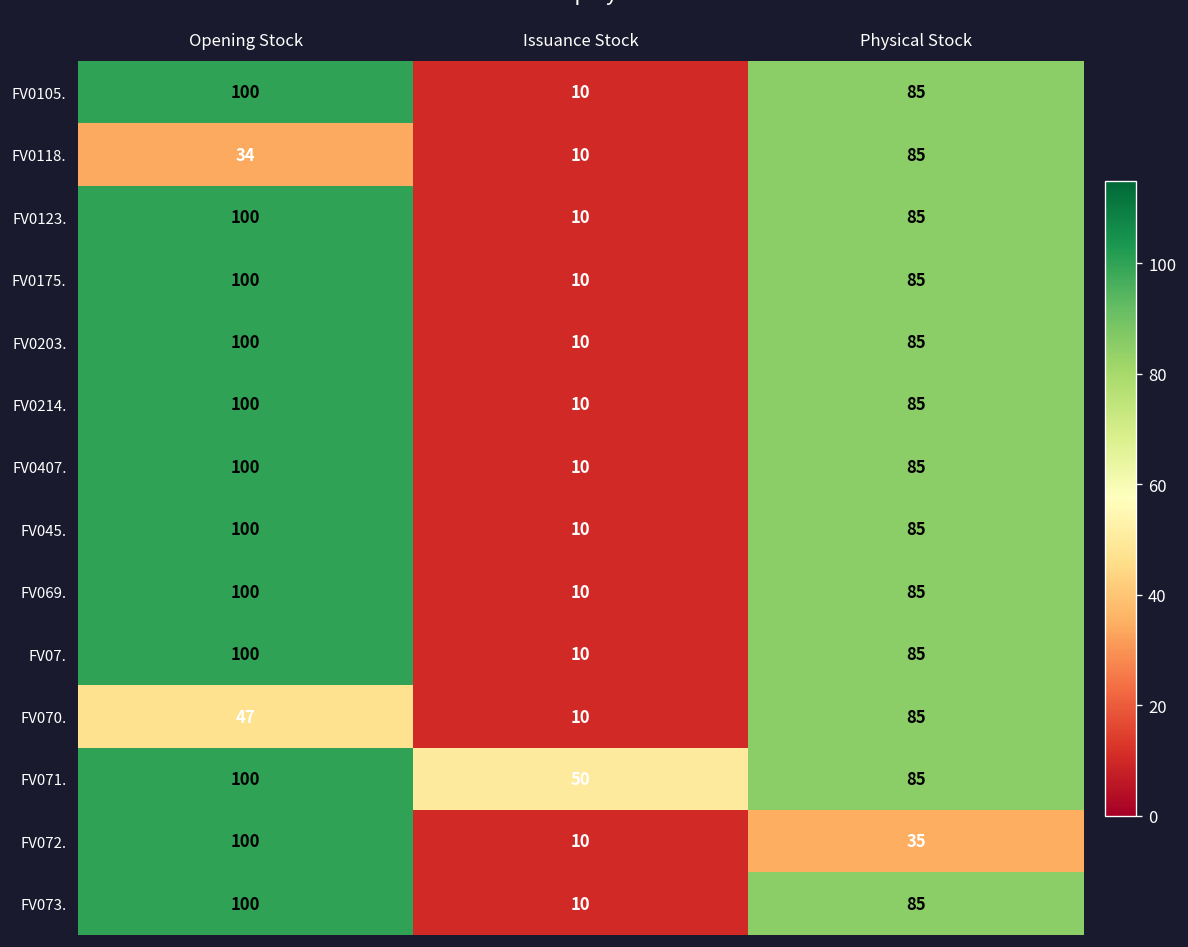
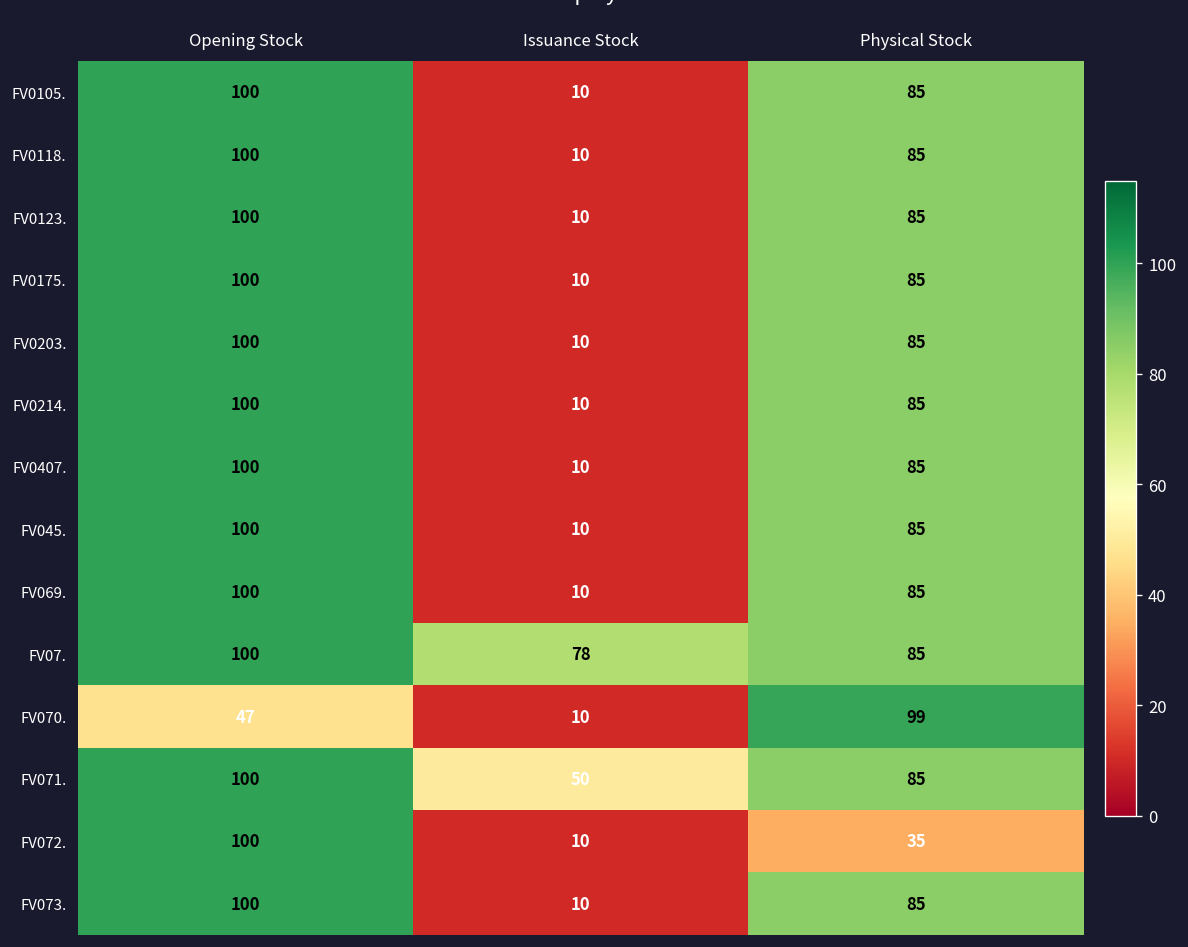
FV0118., Opening Stock: 34 -> 100
FV07., Issuance Stock: 10 -> 78
FV070., Physical Stock: 85 -> 99
